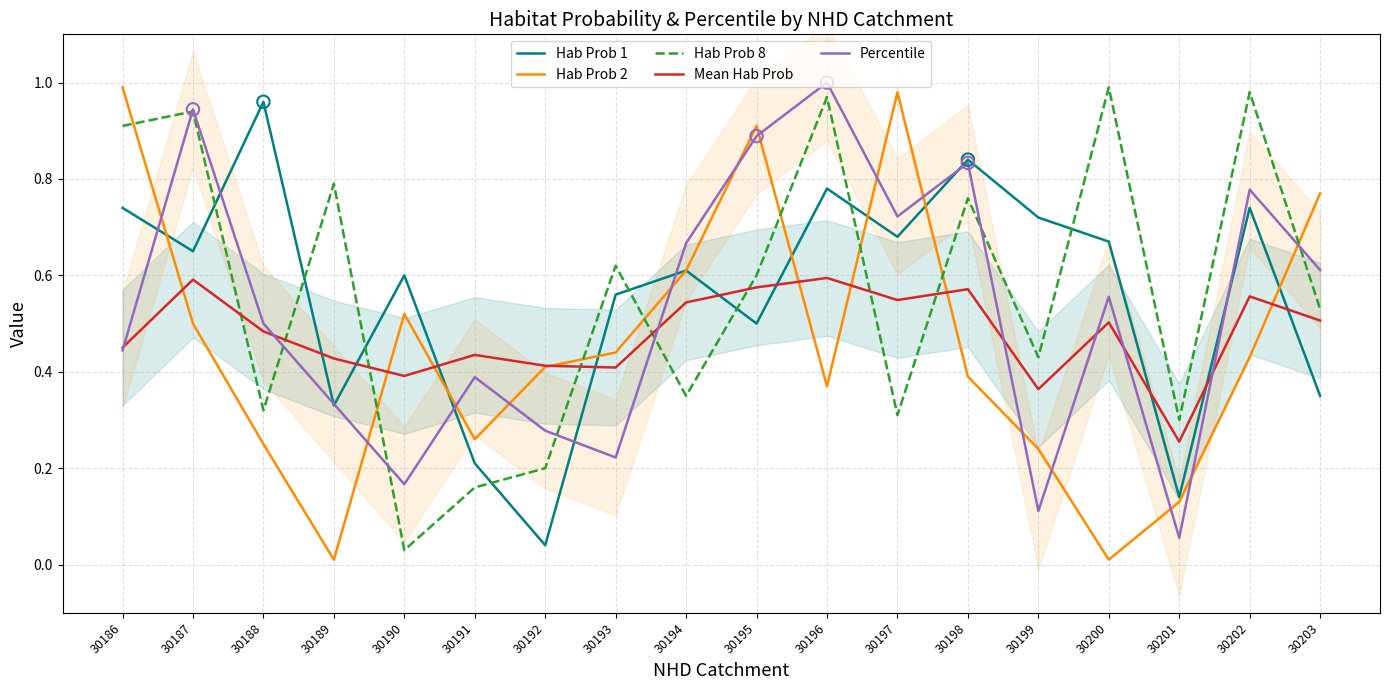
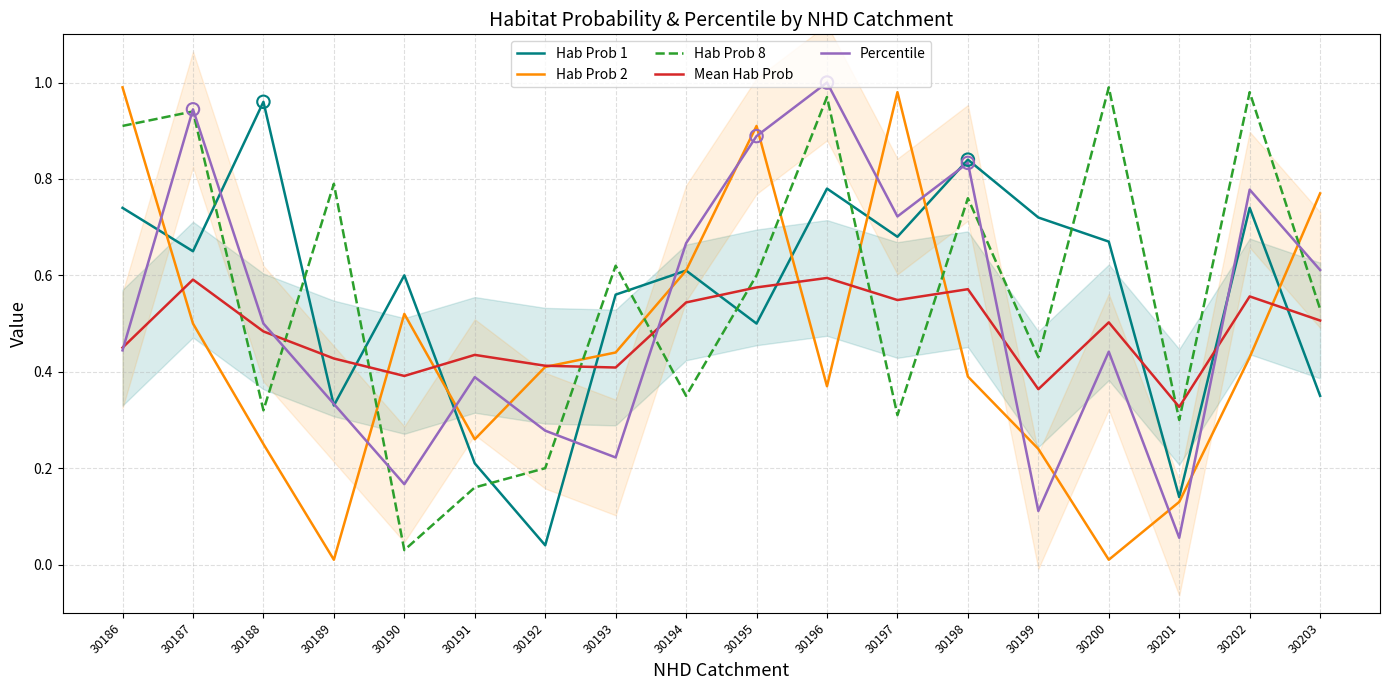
Percentile, 30200: 0.56 -> 0.44
Mean Hab Prob, 30201: 0.26 -> 0.33
